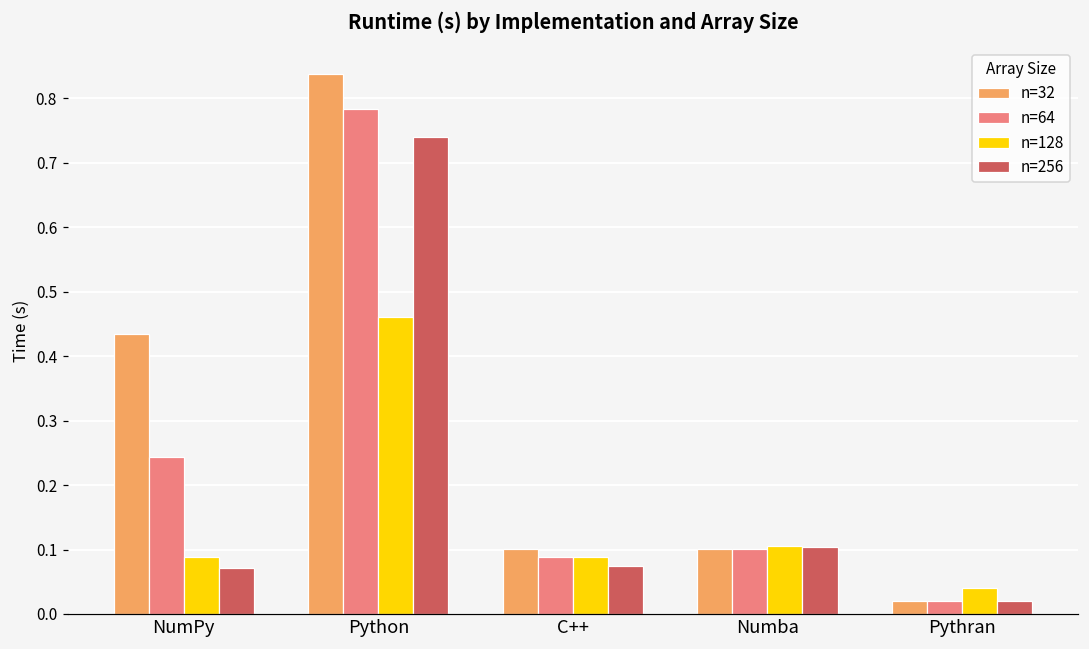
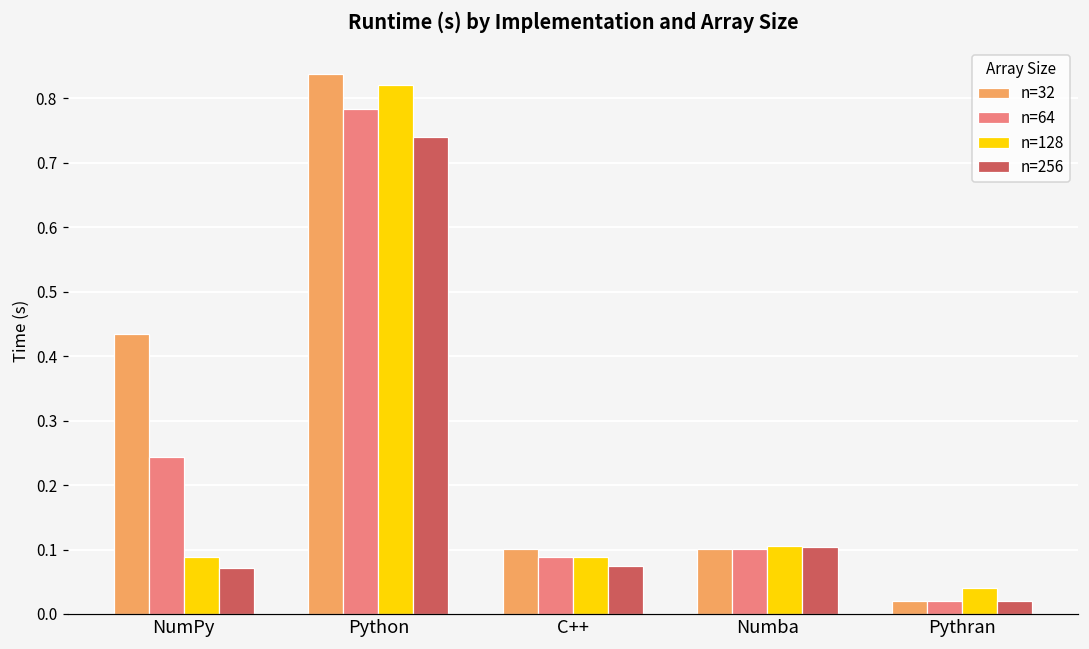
n=128, Python: 0.46 -> 0.82
